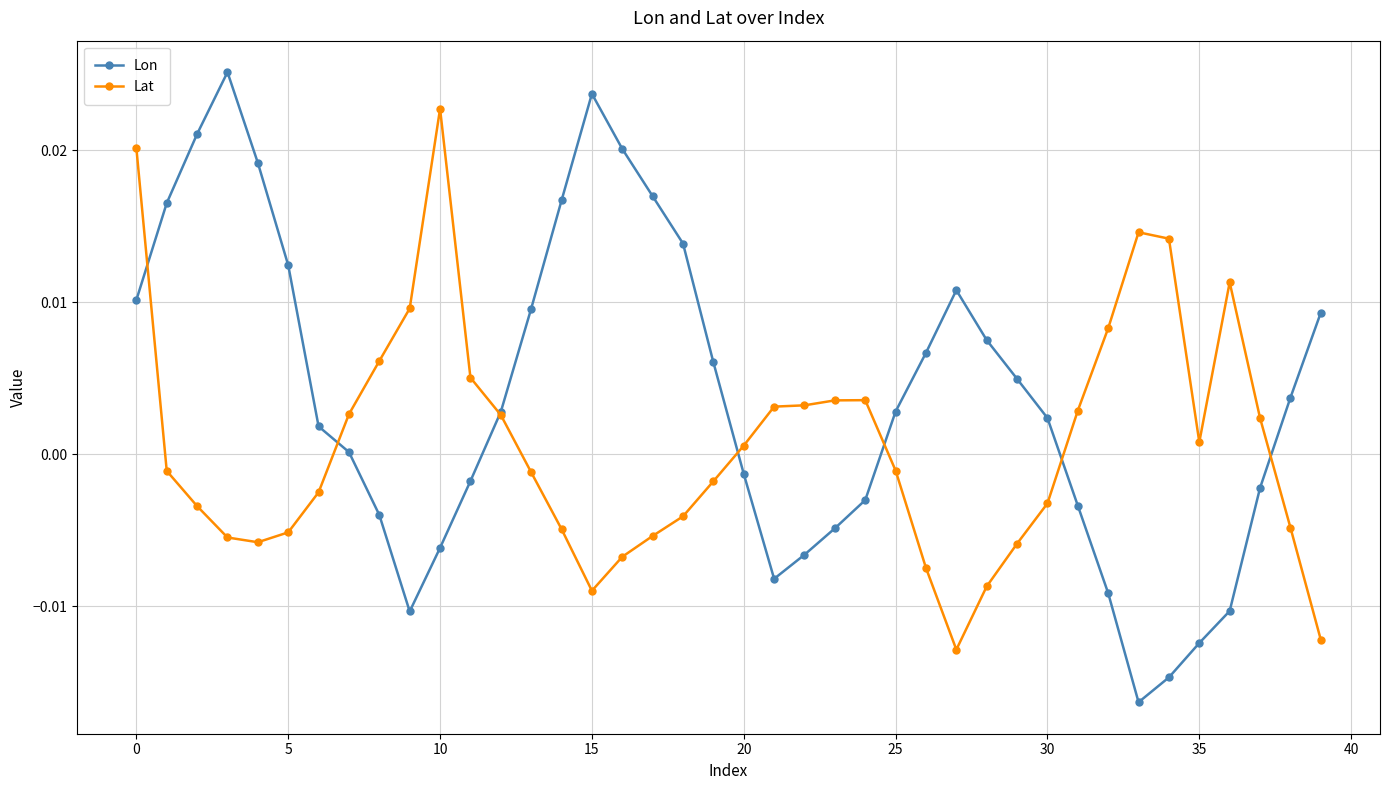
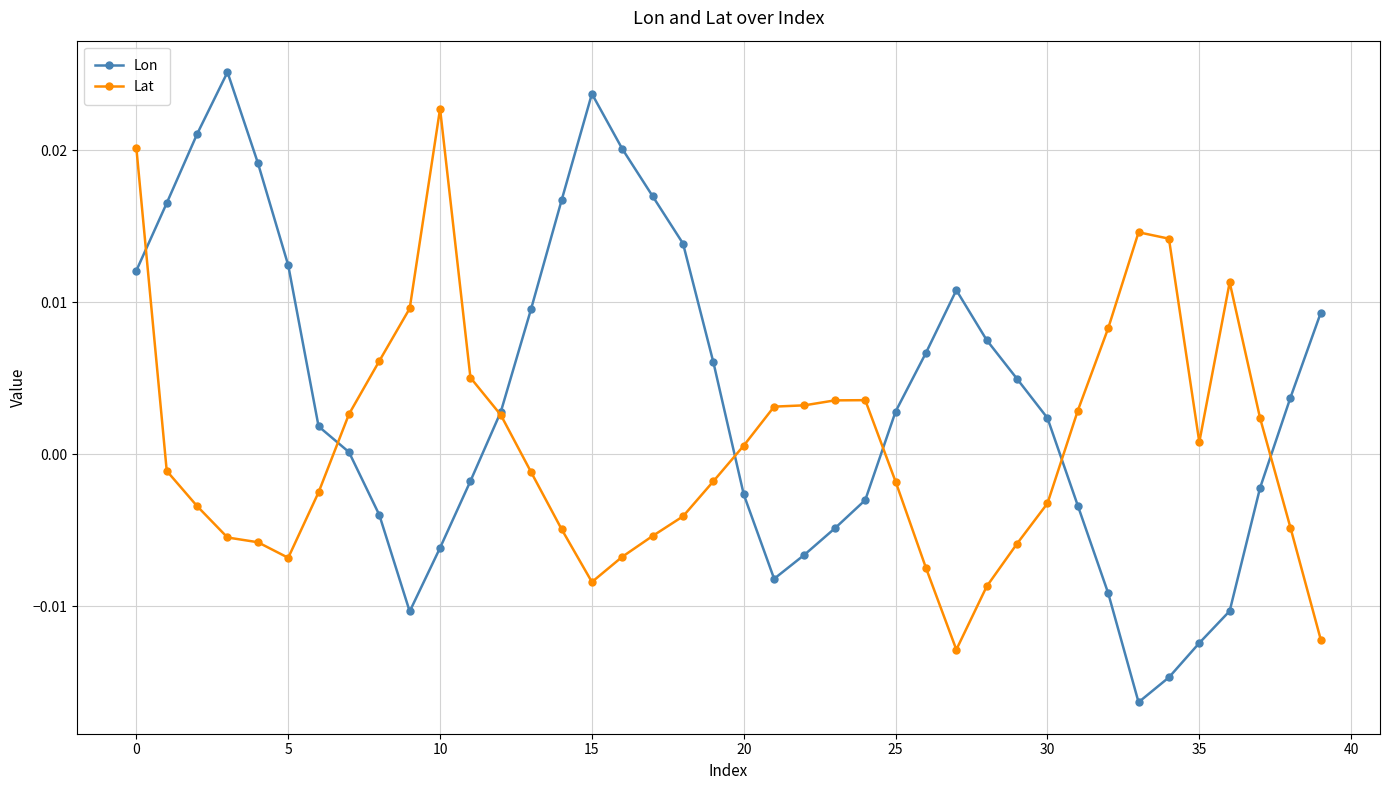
Lon, 0: 0.0102 -> 0.0121
Lat, 5: -0.0051 -> -0.0068
Lat, 15: -0.0090 -> -0.0084
Lon, 20: -0.0013 -> -0.0026
Lat, 25: -0.0011 -> -0.0018
